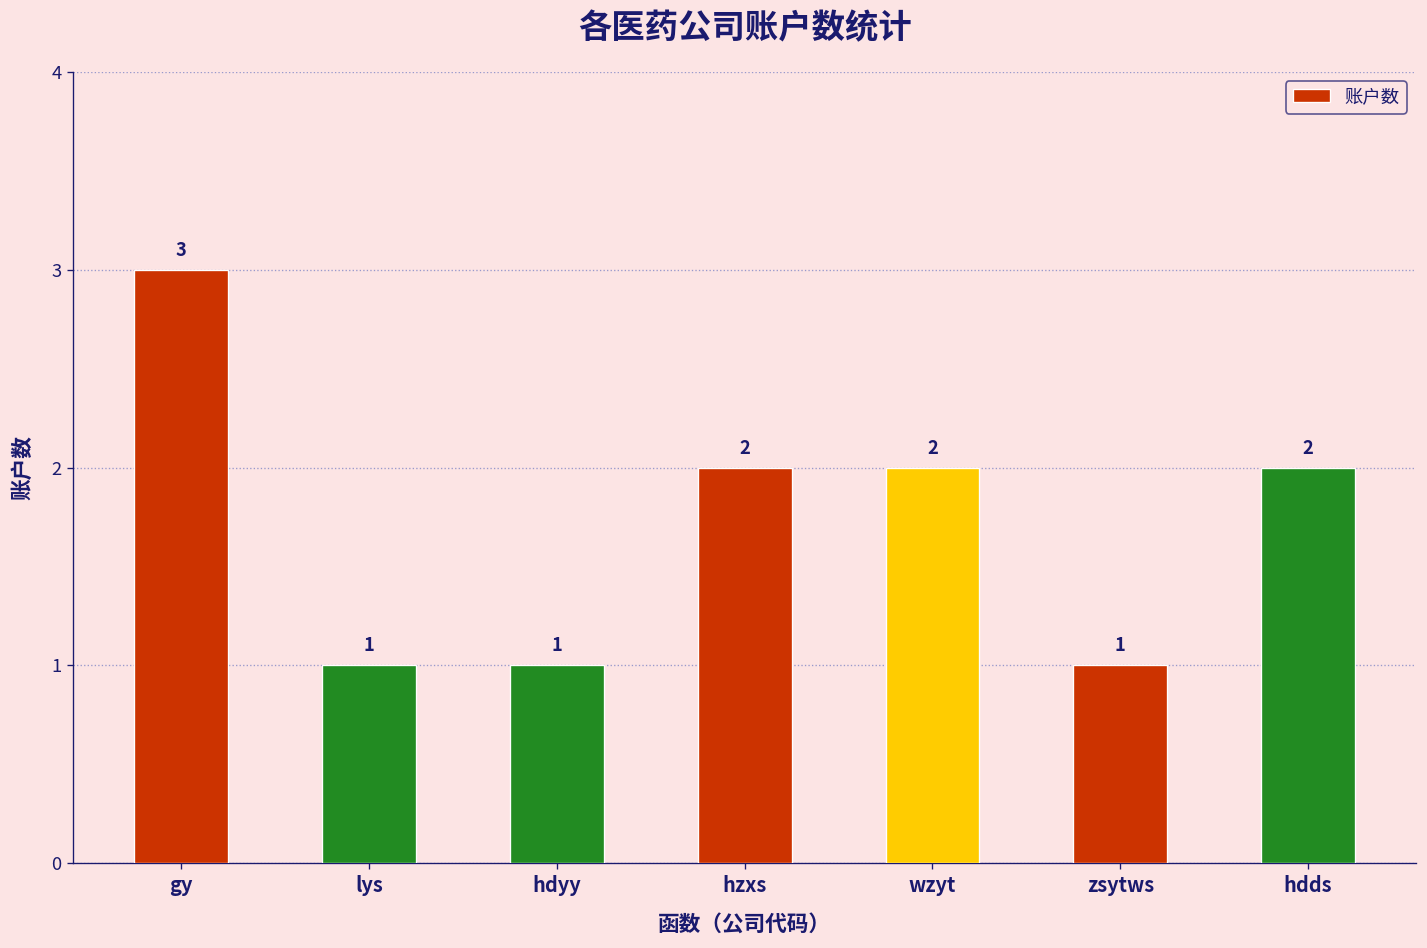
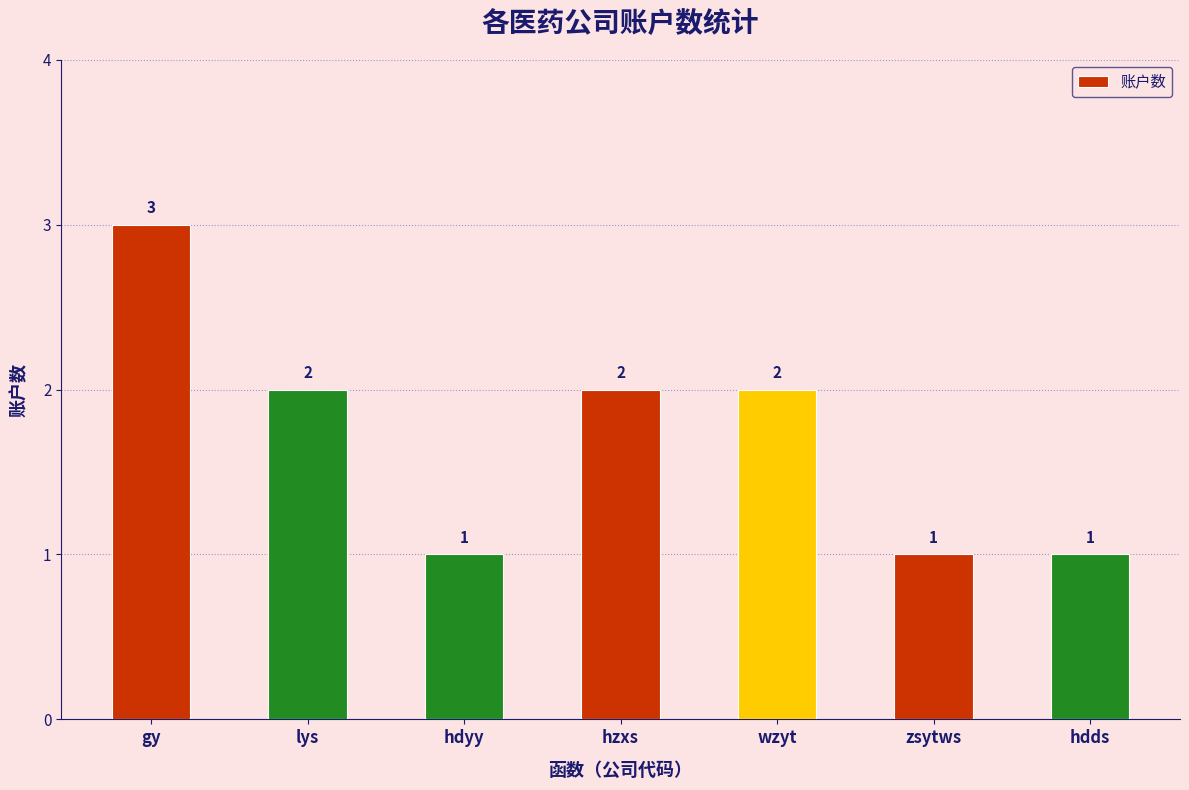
lys: 1 -> 2
hdds: 2 -> 1
